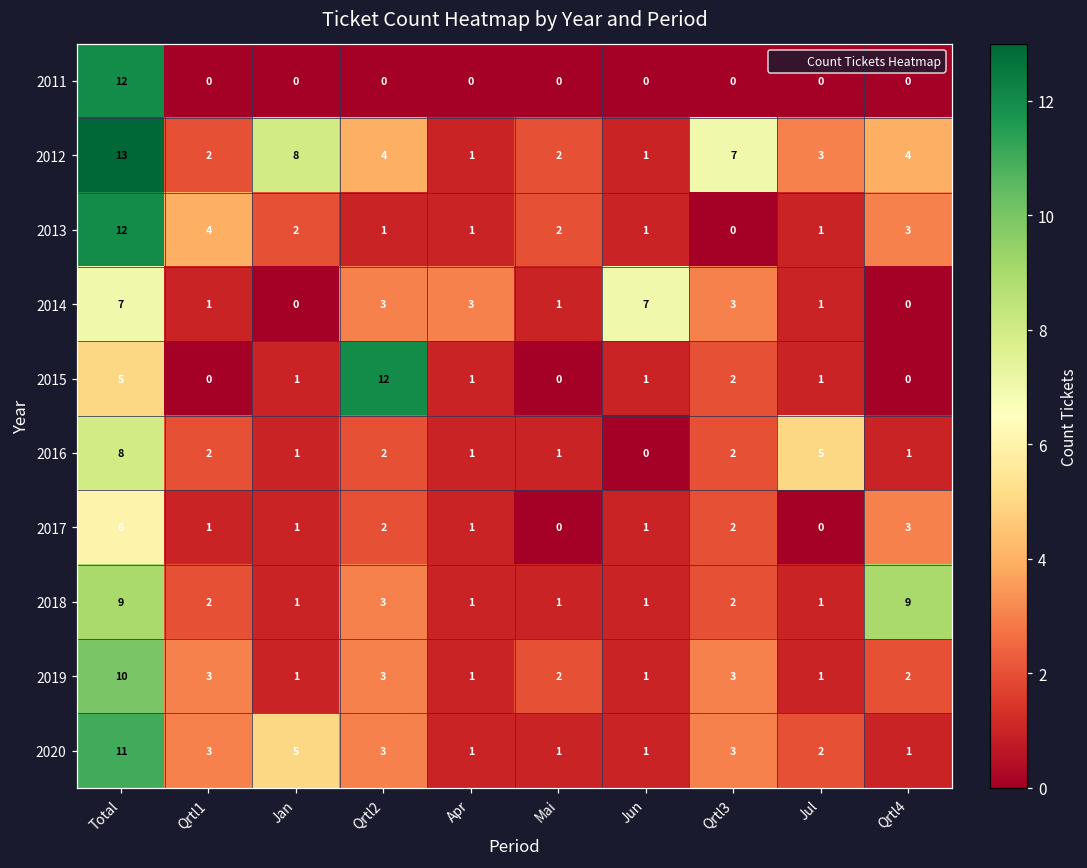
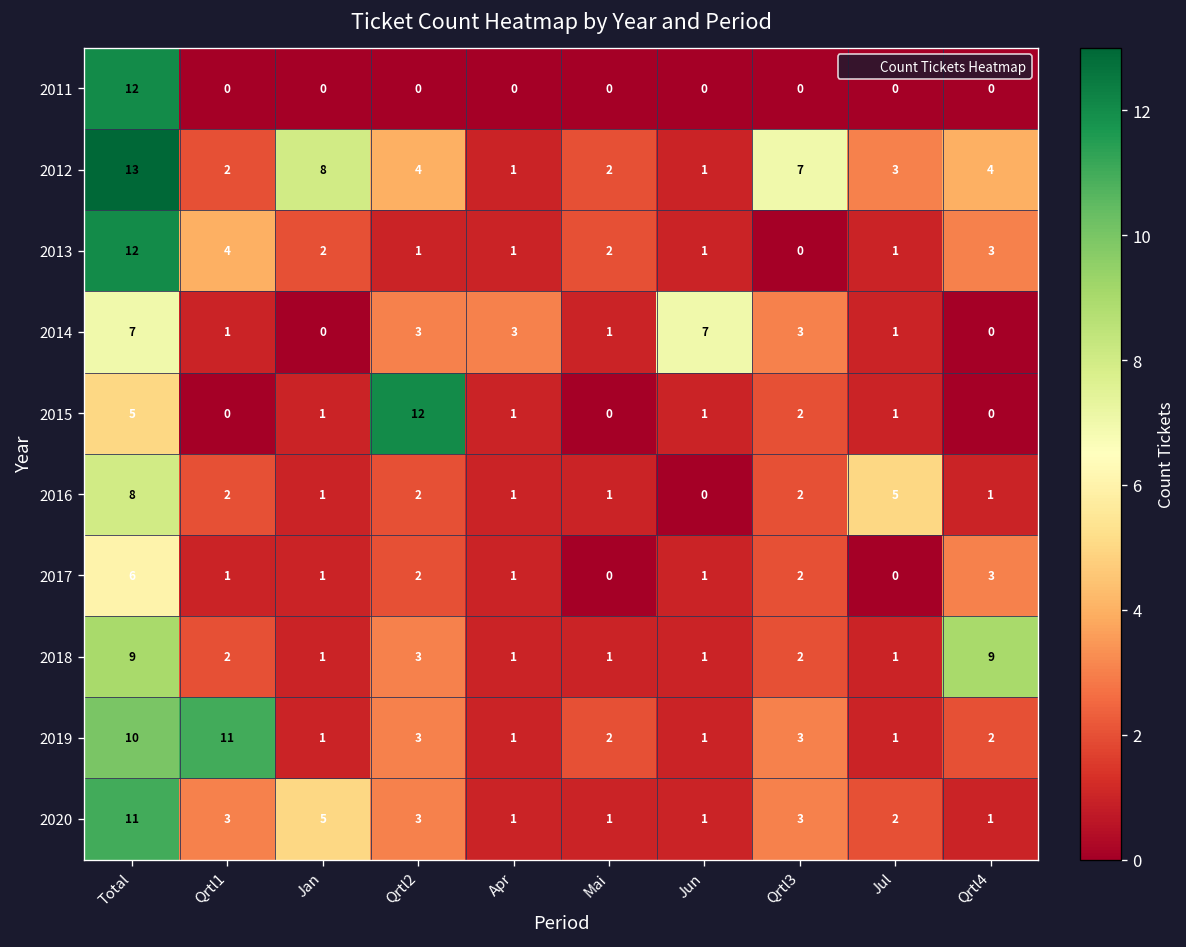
2019, Qrtl1: 3 -> 11
